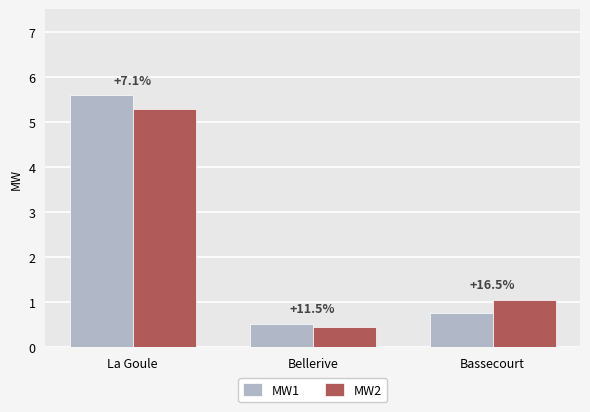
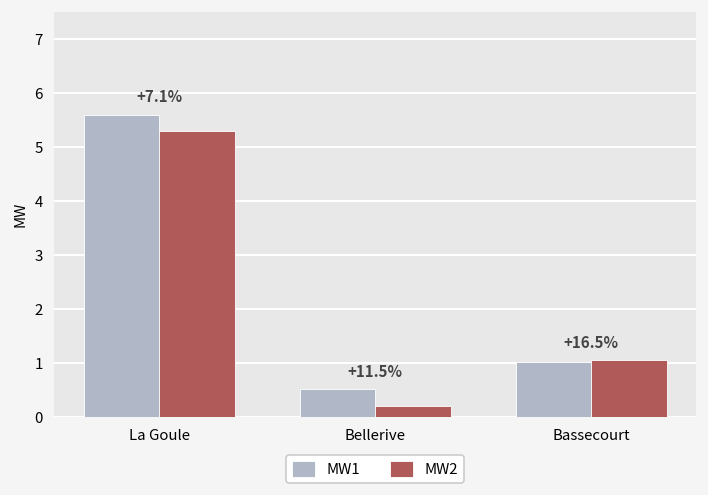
MW2, Bellerive: 0.5 -> 0.2
MW1, Bassecourt: 0.8 -> 1.0
